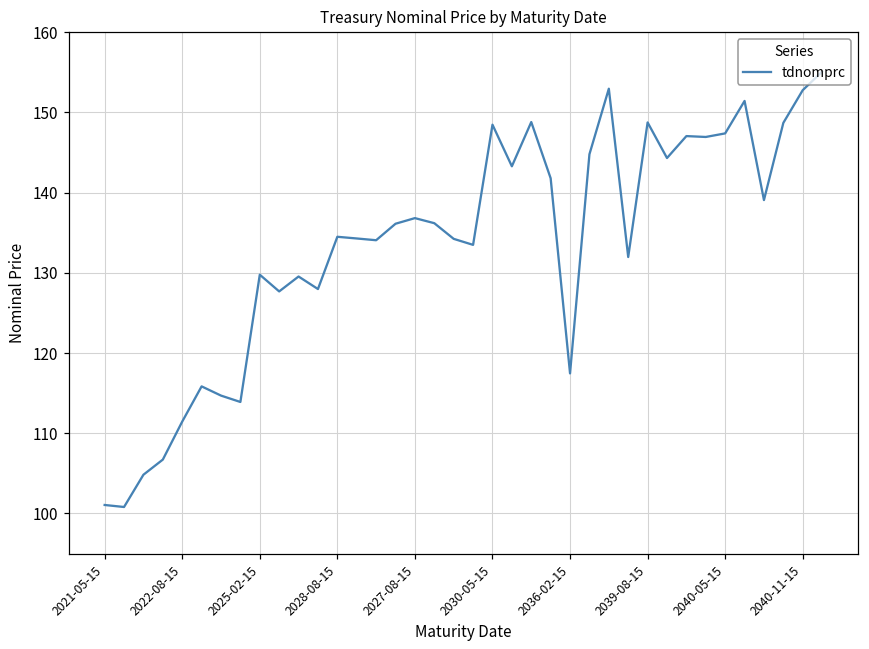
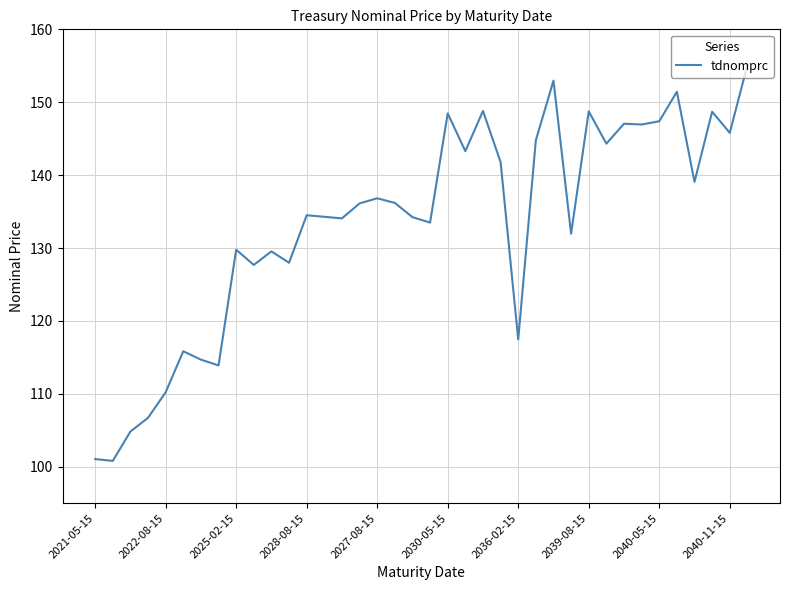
2022-08-15: 111 -> 110
2040-11-15: 153 -> 146
